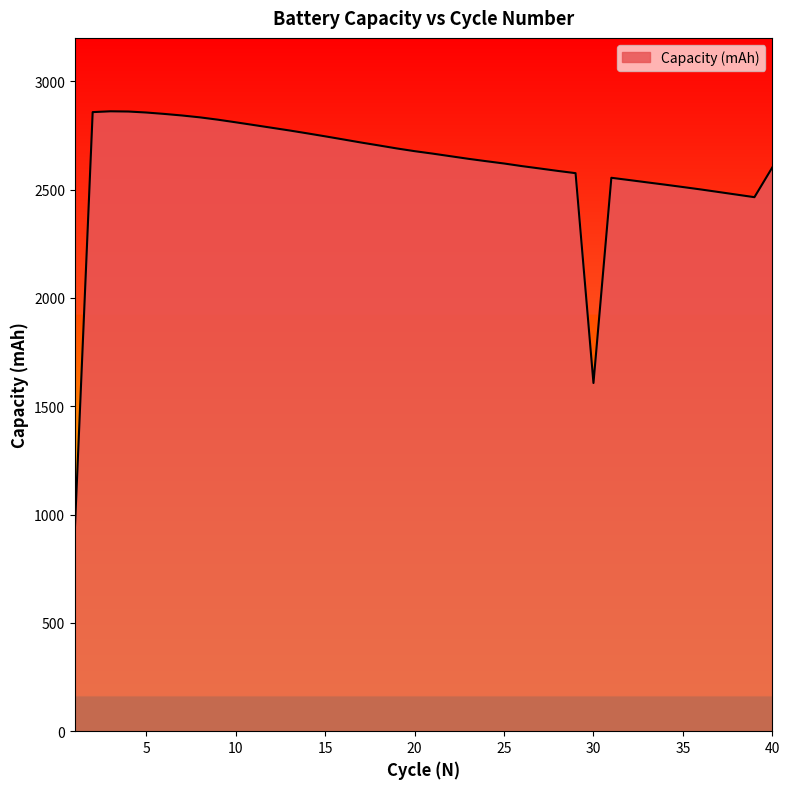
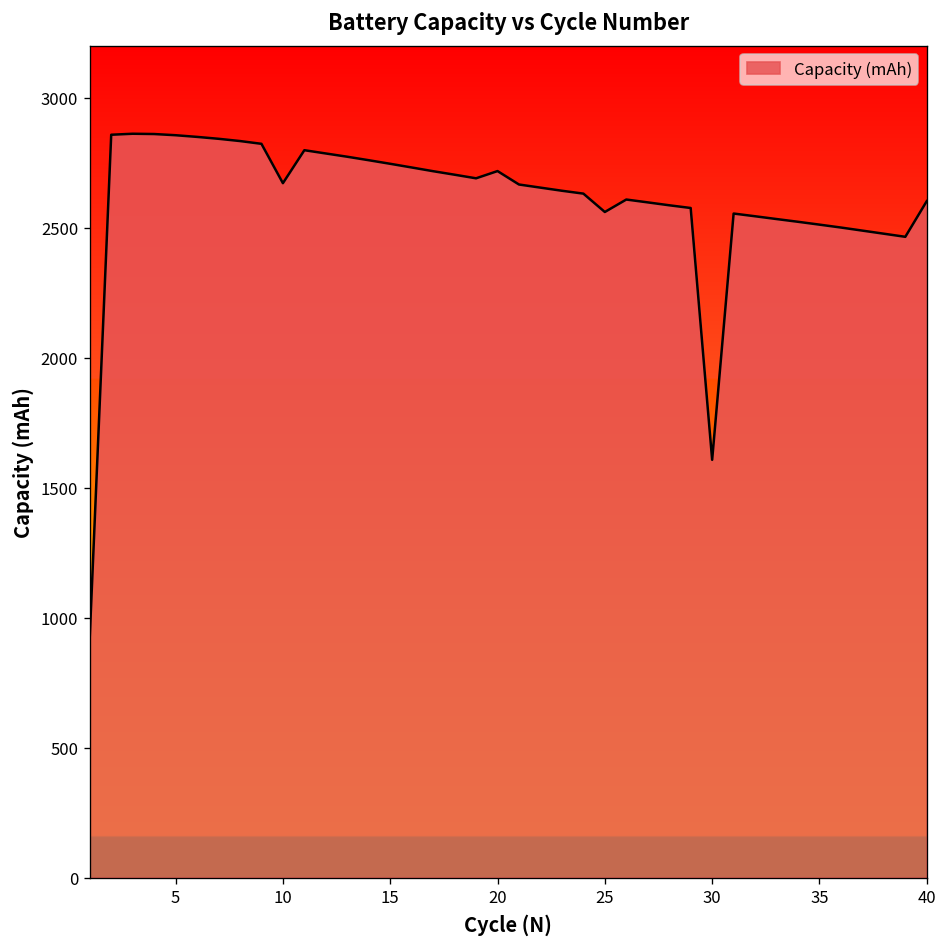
10: 2810 -> 2670
20: 2680 -> 2720
25: 2620 -> 2560
